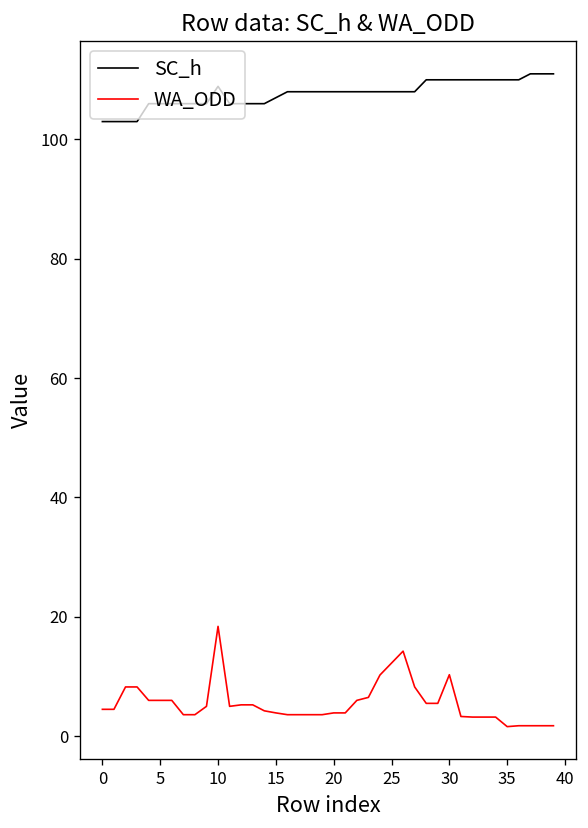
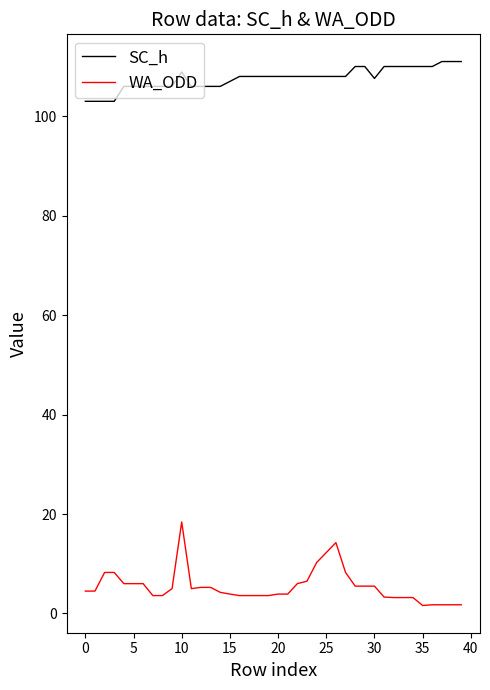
SC_h, 30: 110 -> 108
WA_ODD, 30: 10 -> 6
